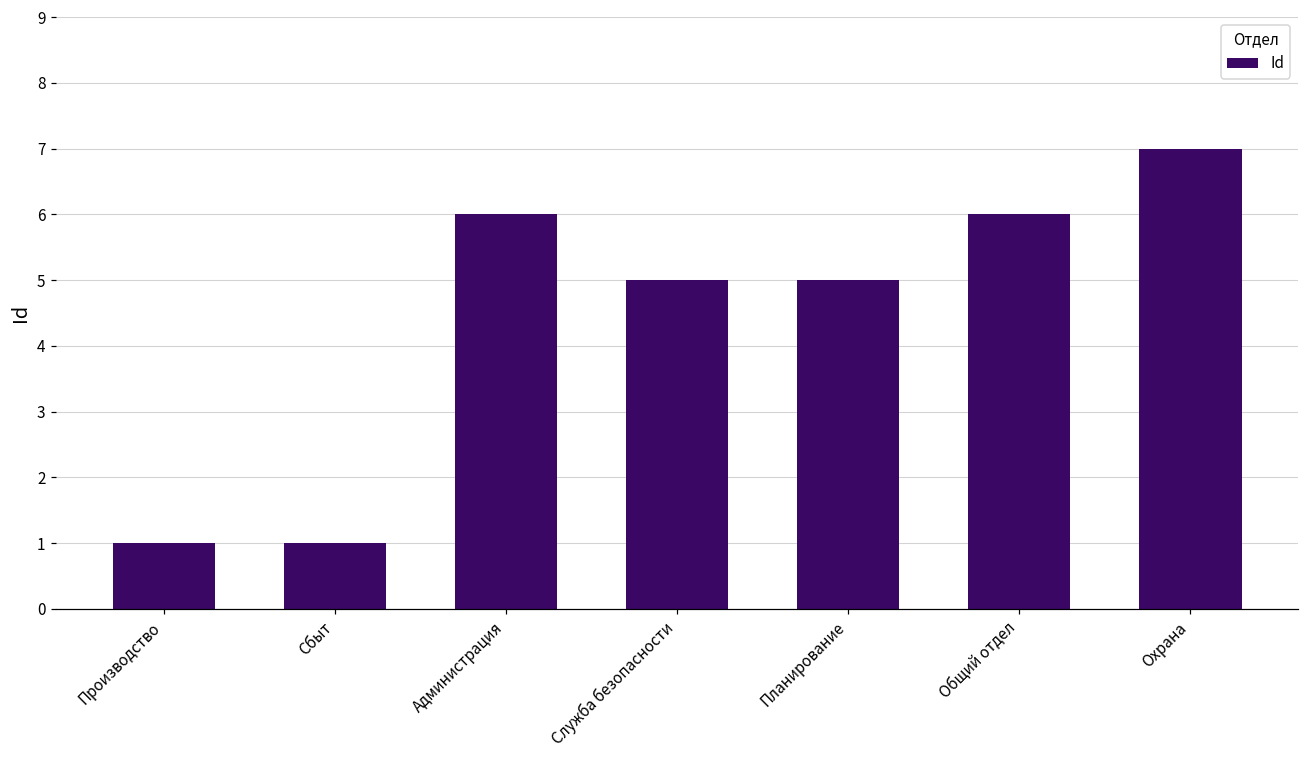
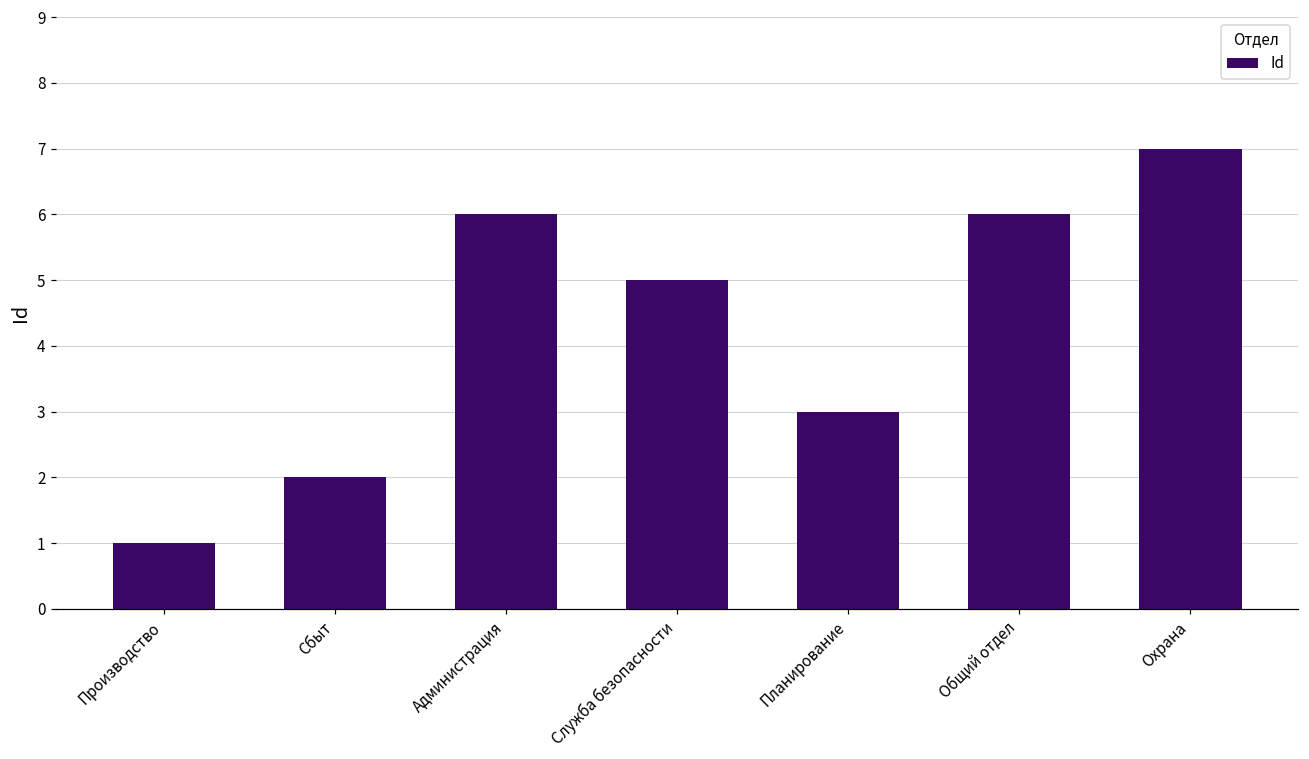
Сбыт: 1 -> 2
Планирование: 5 -> 3
